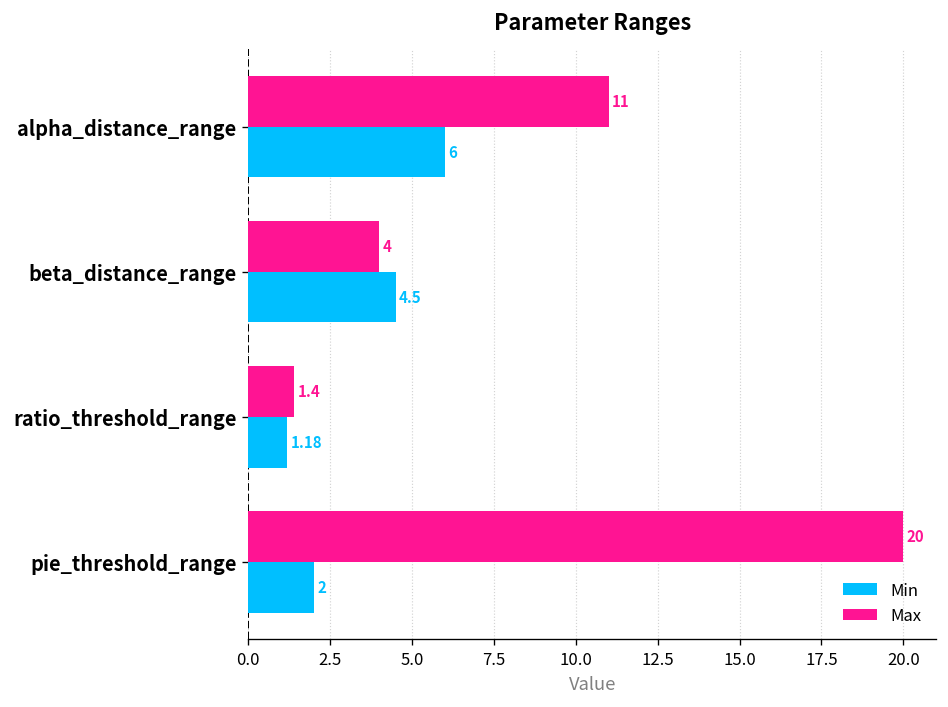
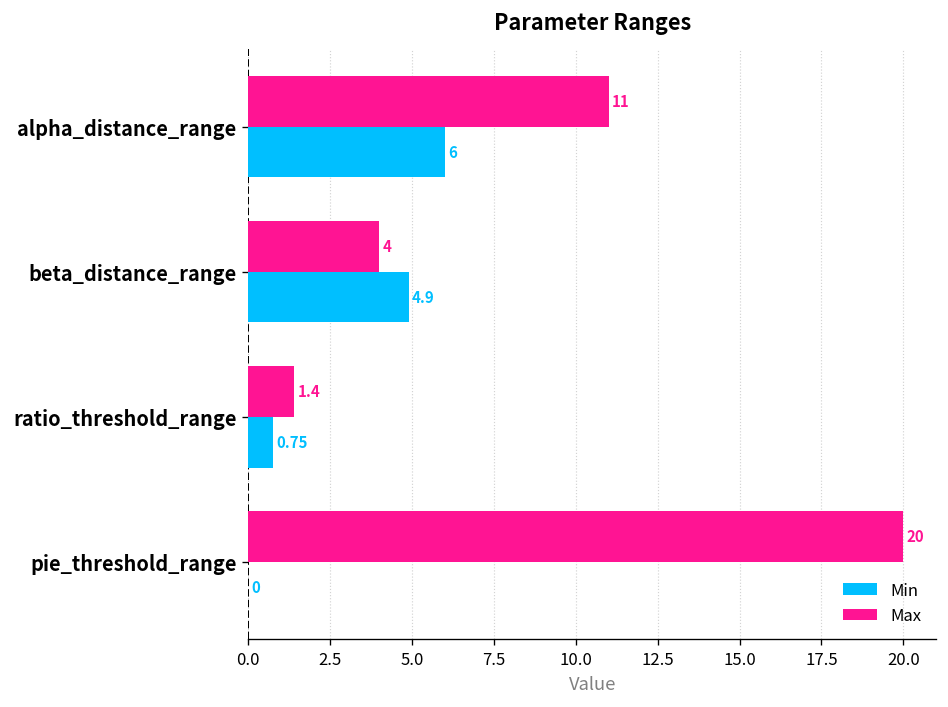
Min, beta_distance_range: 4.5 -> 4.9
Min, ratio_threshold_range: 1.18 -> 0.75
Min, pie_threshold_range: 2 -> 0
